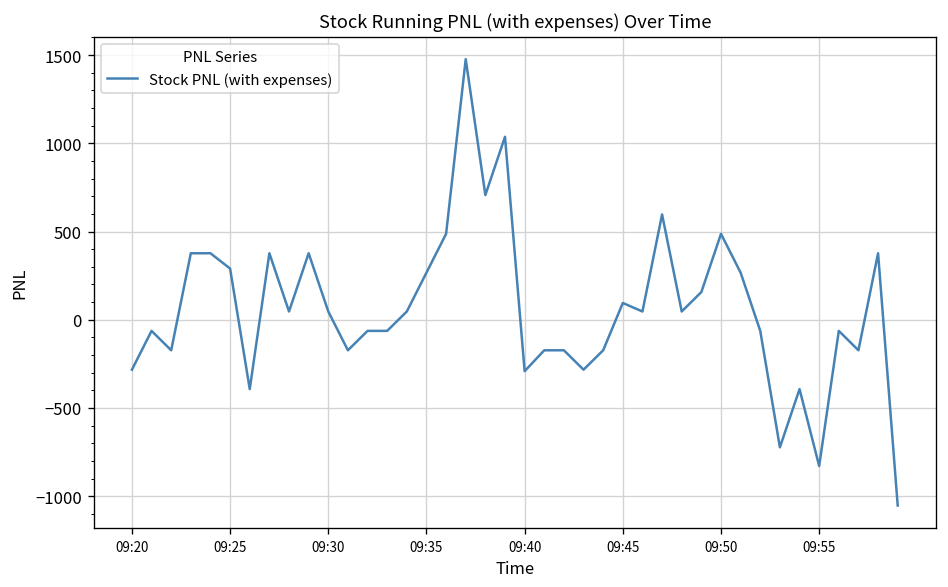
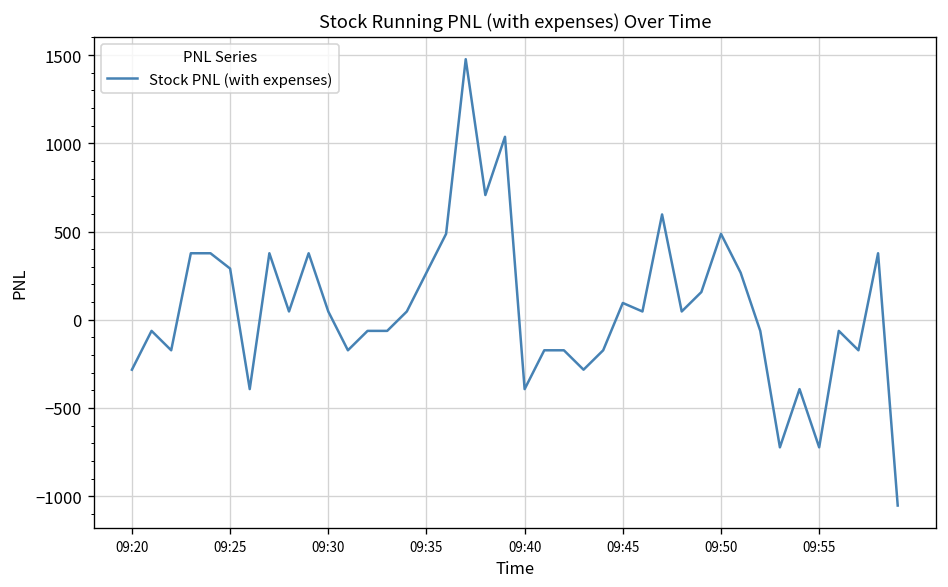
09:40: -290 -> -390
09:55: -830 -> -720
